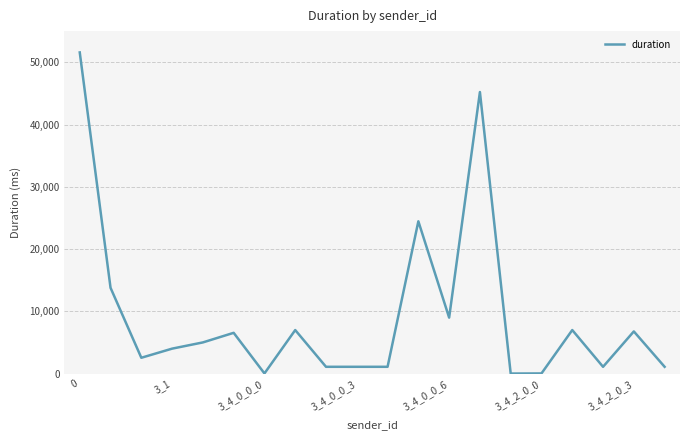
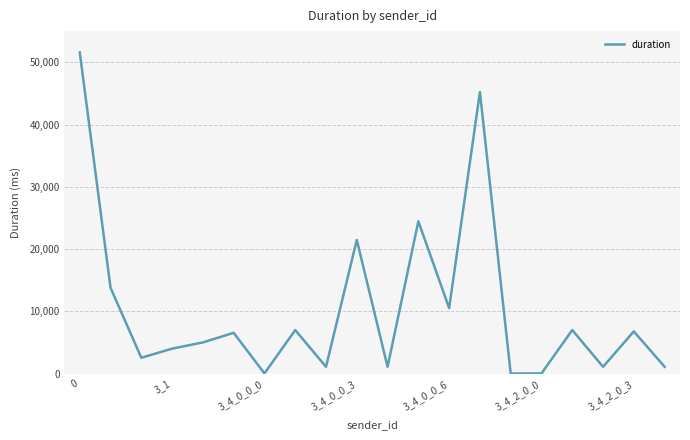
3_4_0_0_3: 1,000 -> 21,000
3_4_0_0_6: 9,000 -> 11,000
